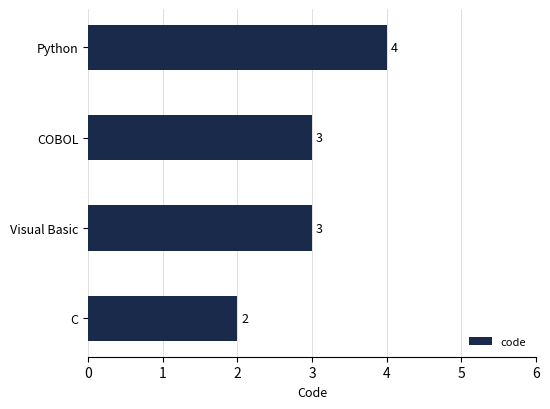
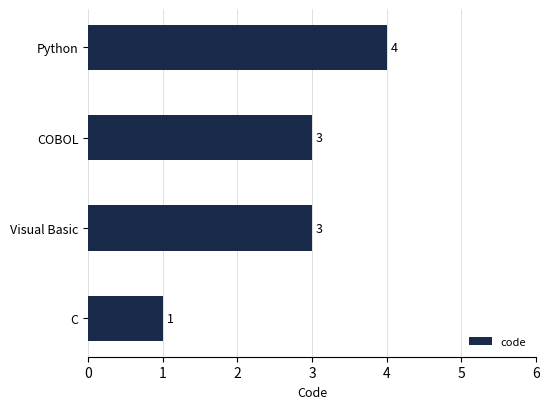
C: 2 -> 1
